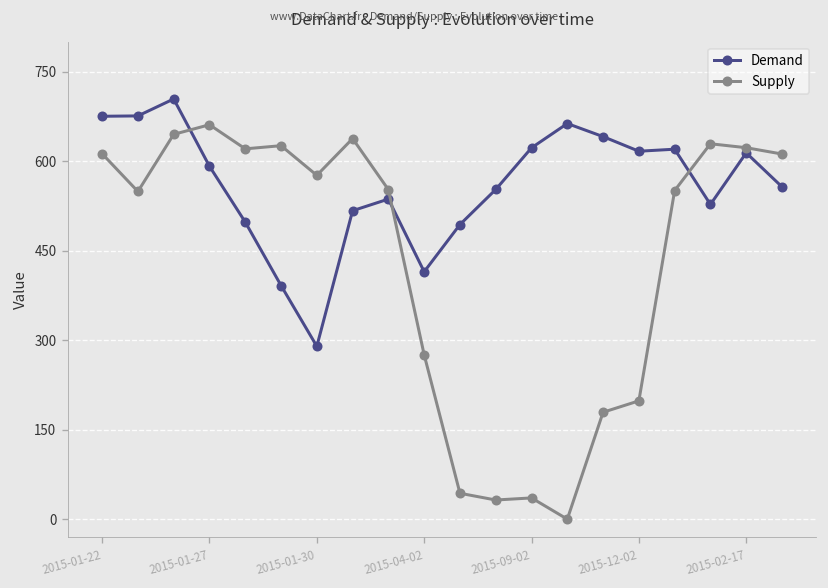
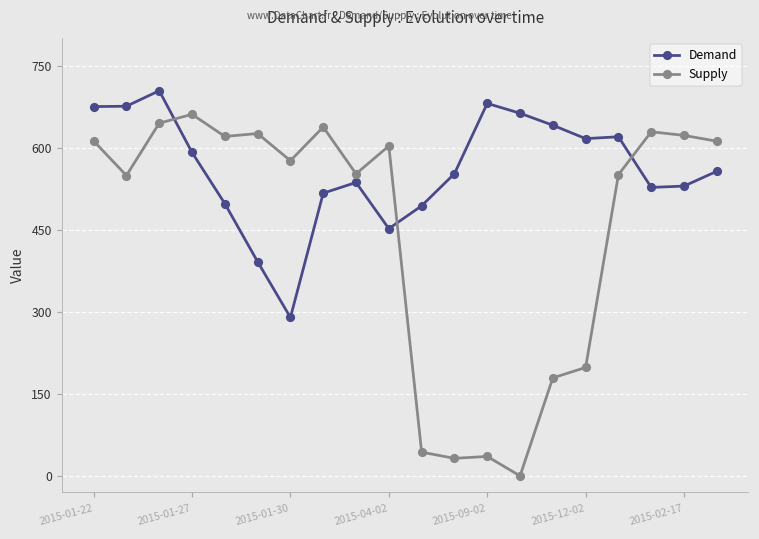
Demand, 2015-04-02: 410 -> 450
Supply, 2015-04-02: 280 -> 600
Demand, 2015-09-02: 620 -> 680
Demand, 2015-02-17: 610 -> 530
